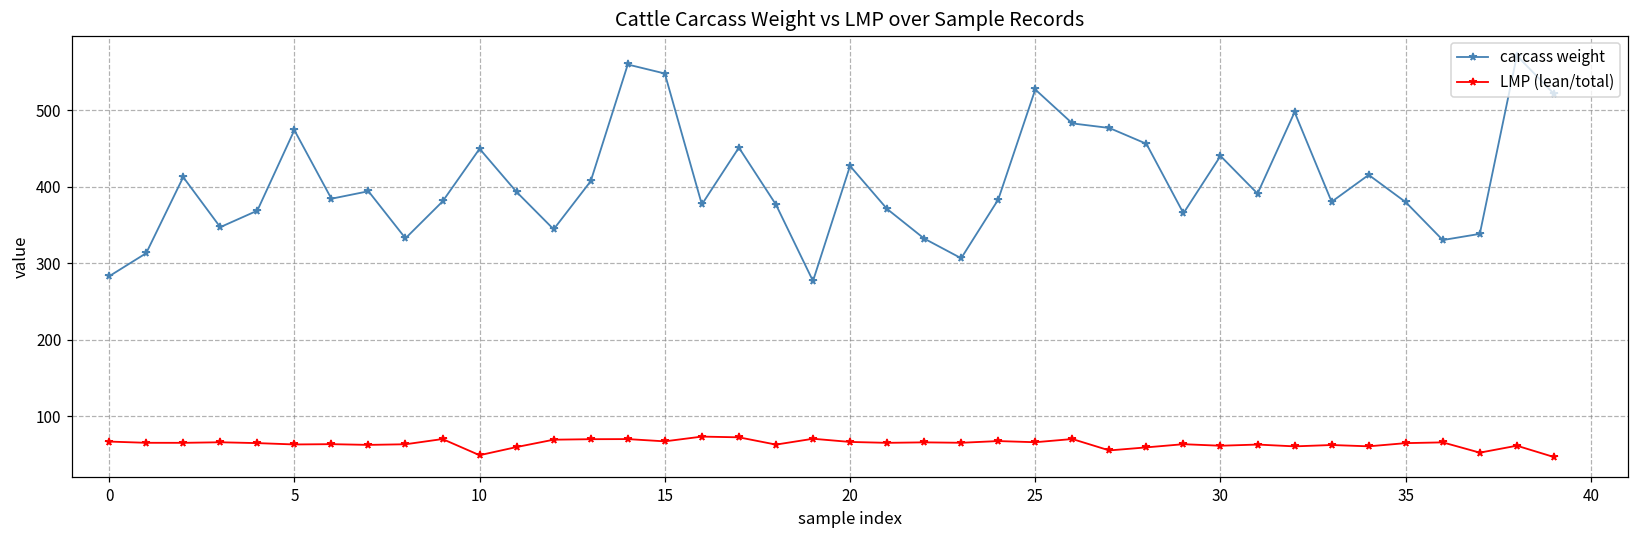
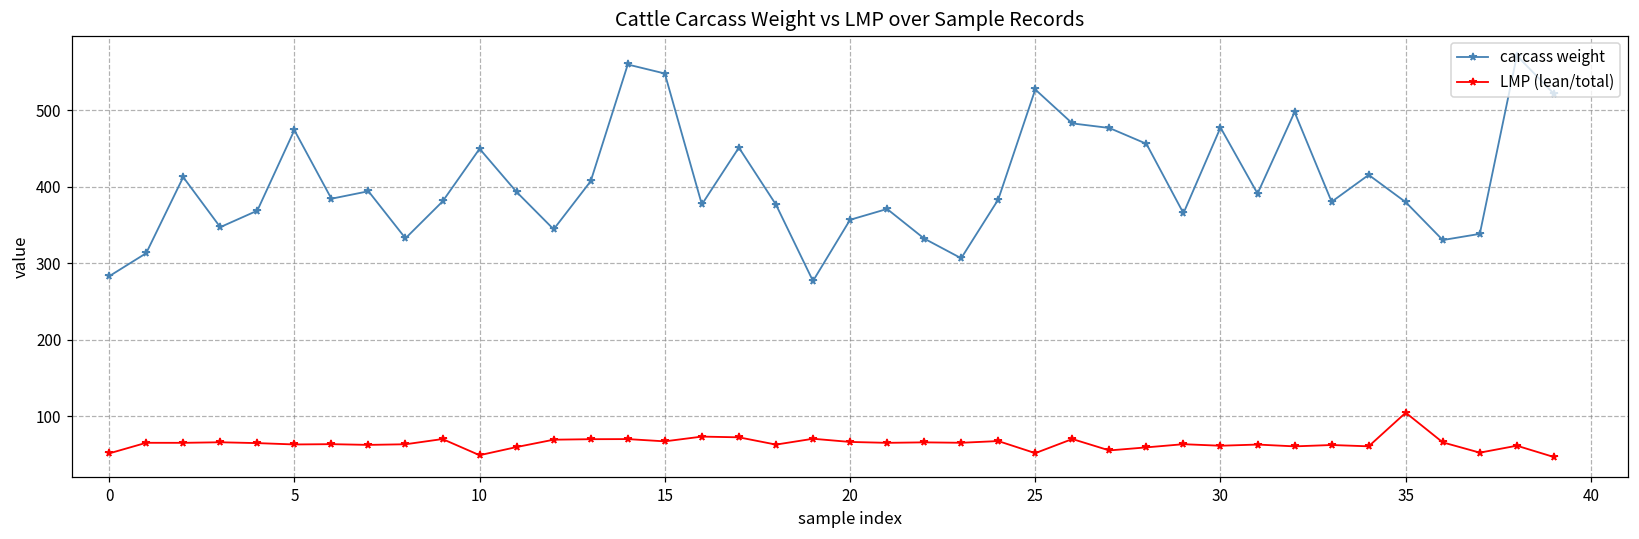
LMP (lean/total), 0: 70 -> 50
carcass weight, 20: 430 -> 360
LMP (lean/total), 25: 70 -> 50
carcass weight, 30: 440 -> 480
LMP (lean/total), 35: 60 -> 100
